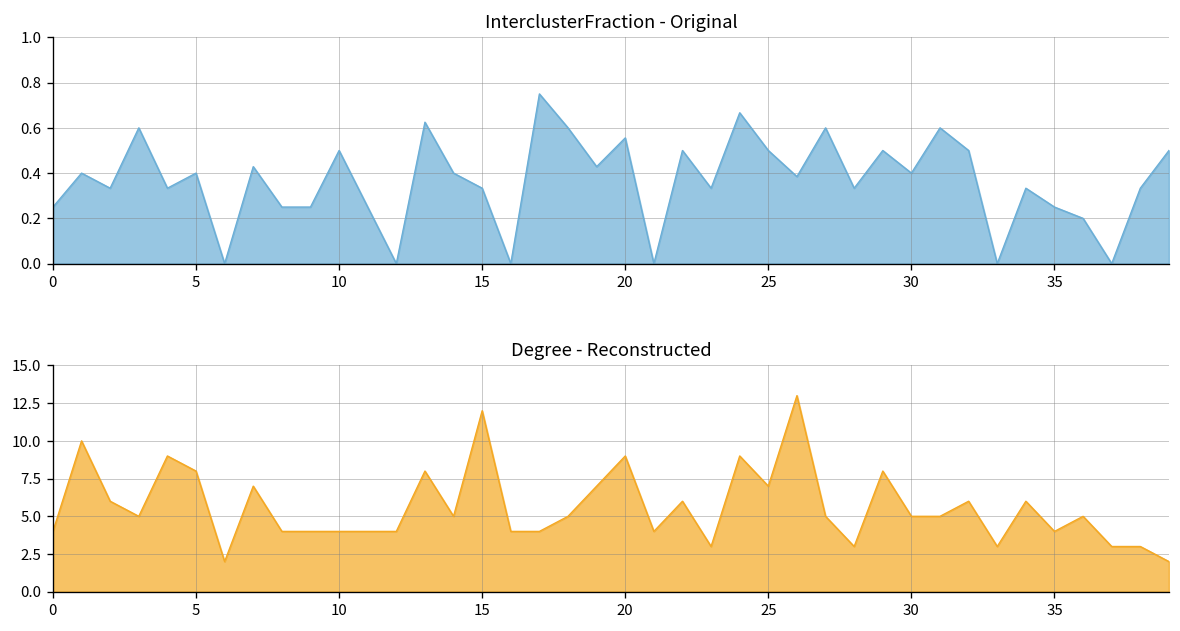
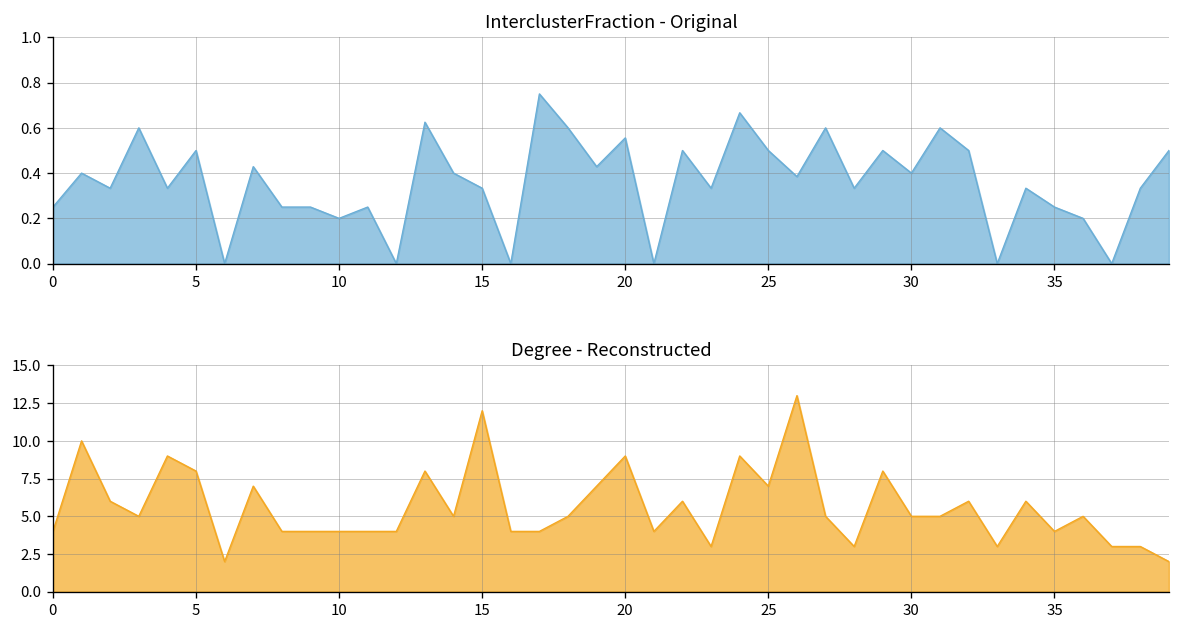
InterclusterFraction - Original, 5: 0.4 -> 0.5
InterclusterFraction - Original, 10: 0.5 -> 0.2
